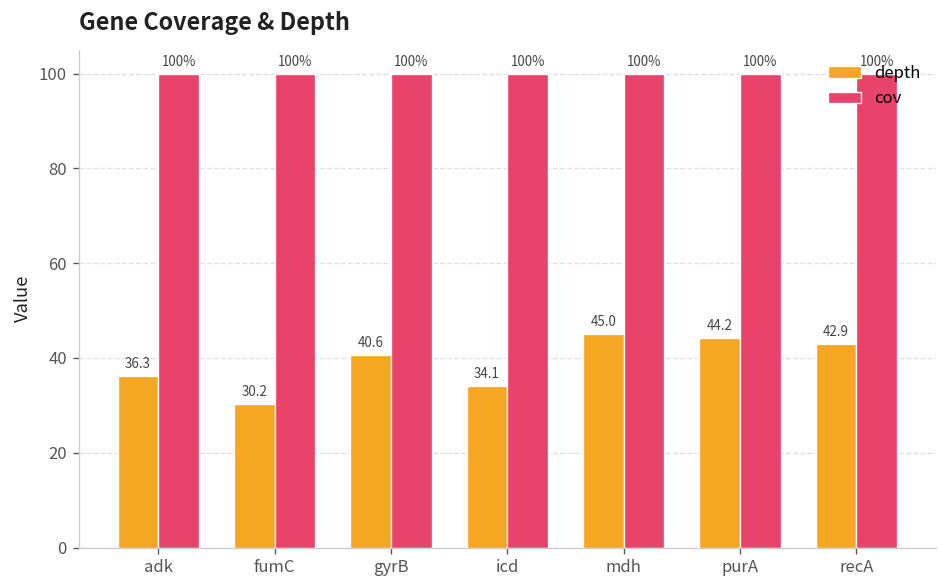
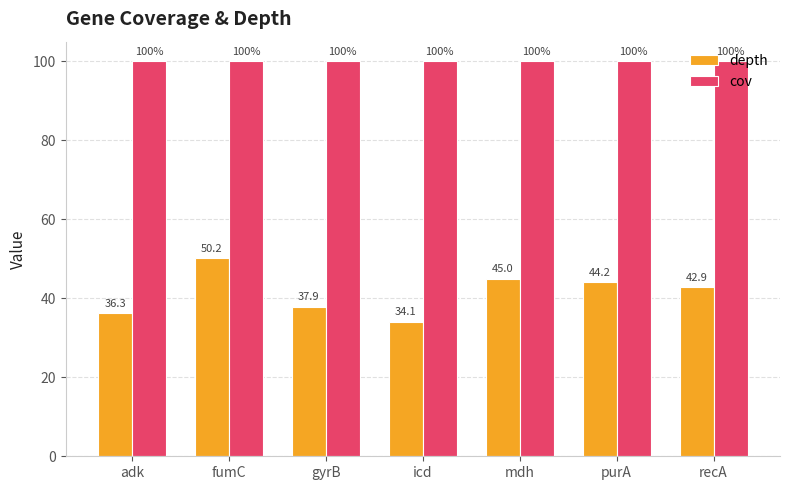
depth, fumC: 30.2 -> 50.2
depth, gyrB: 40.6 -> 37.9
